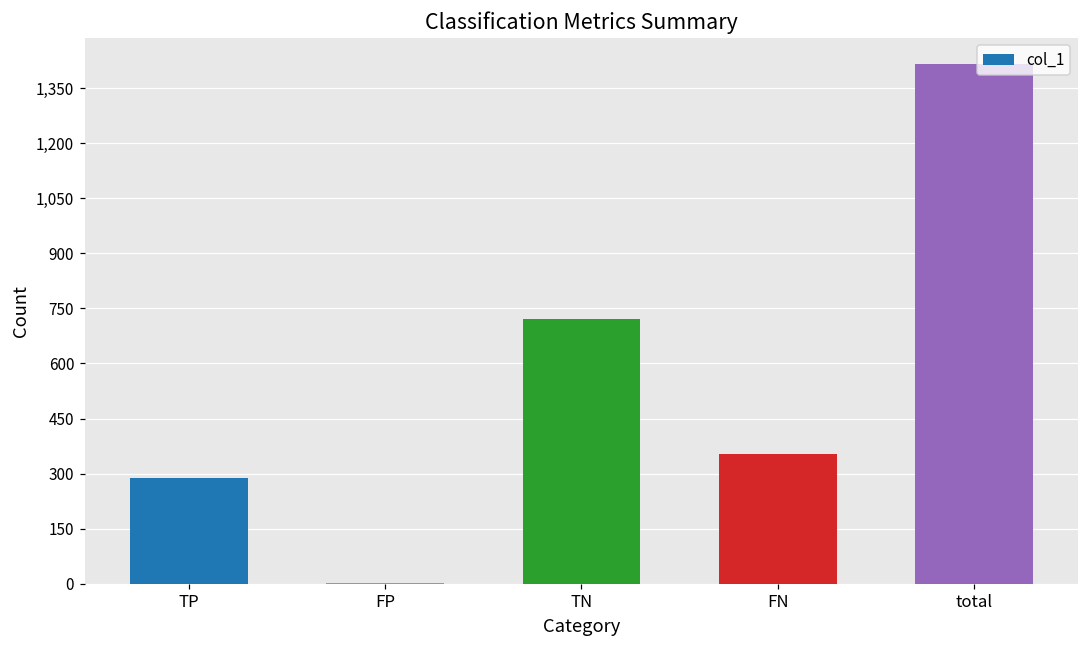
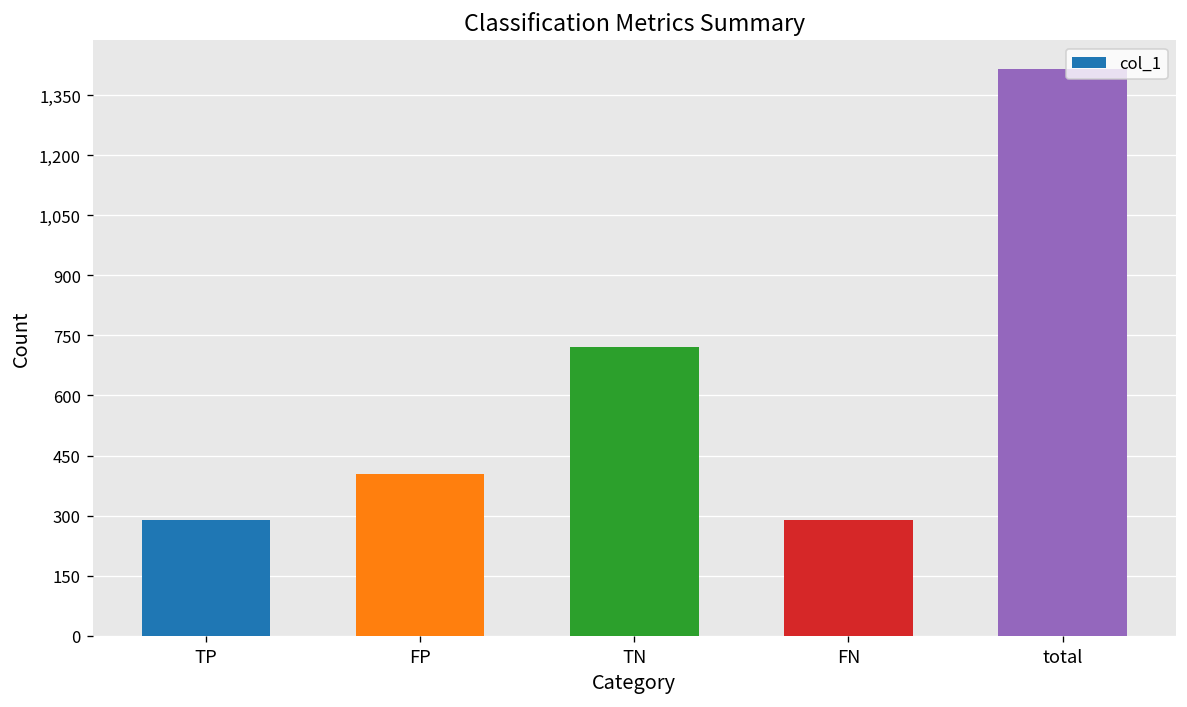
FP: 0 -> 400
FN: 350 -> 290
